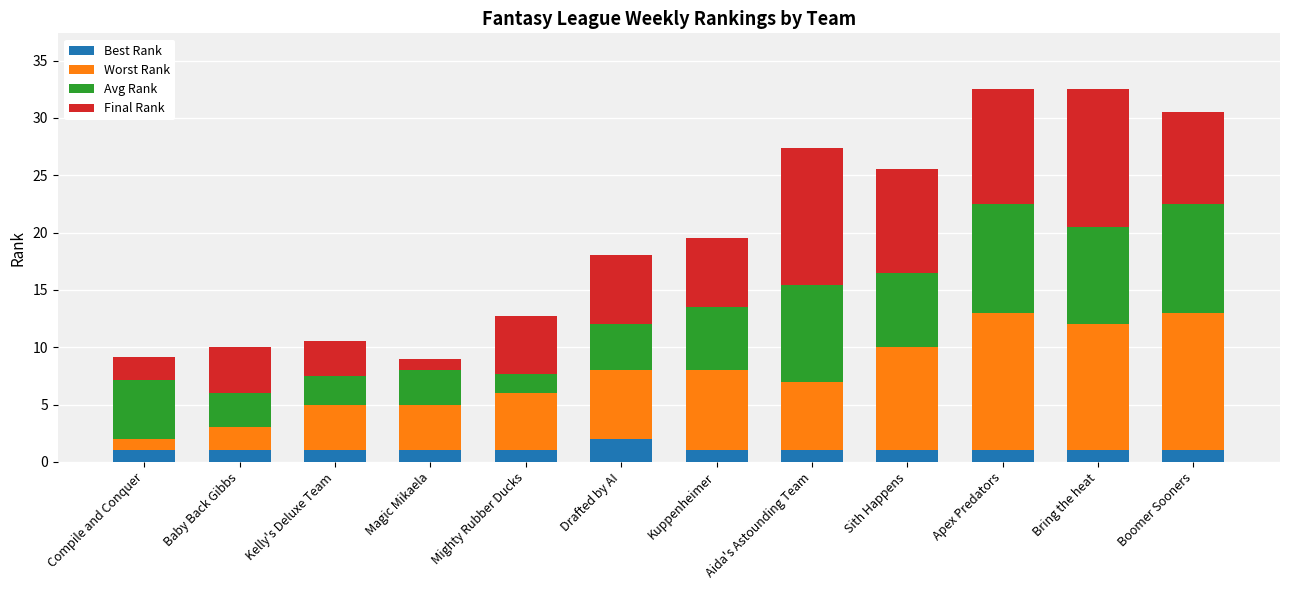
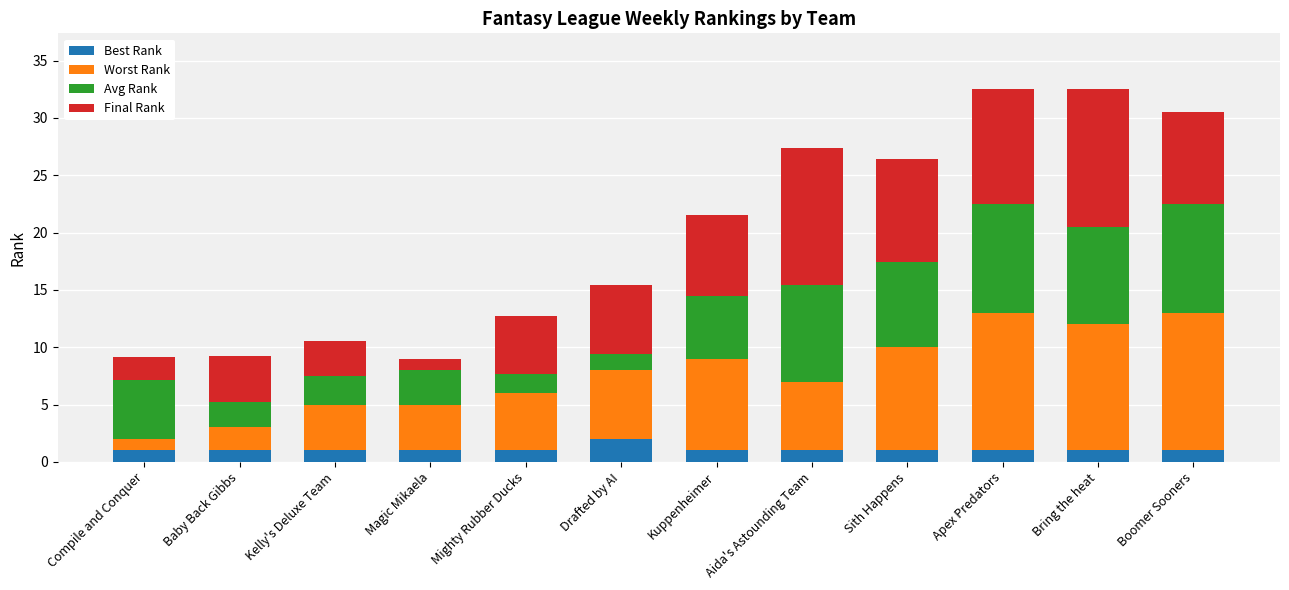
Avg Rank, Baby Back Gibbs: 3.0 -> 2.2
Avg Rank, Drafted by AI: 4.0 -> 1.4
Worst Rank, Kuppenheimer: 7 -> 8
Final Rank, Kuppenheimer: 6 -> 7
Avg Rank, Sith Happens: 6.5 -> 7.4
